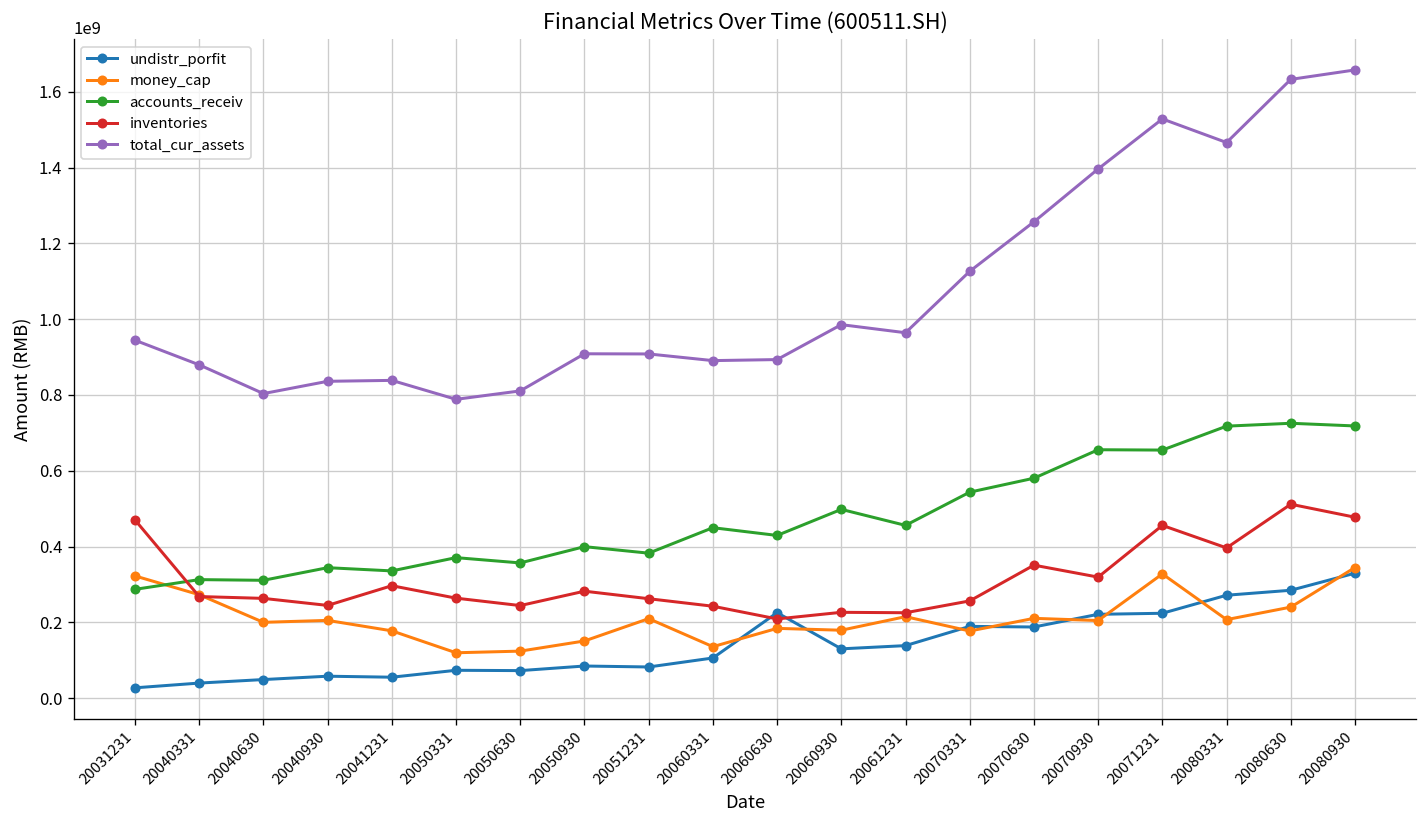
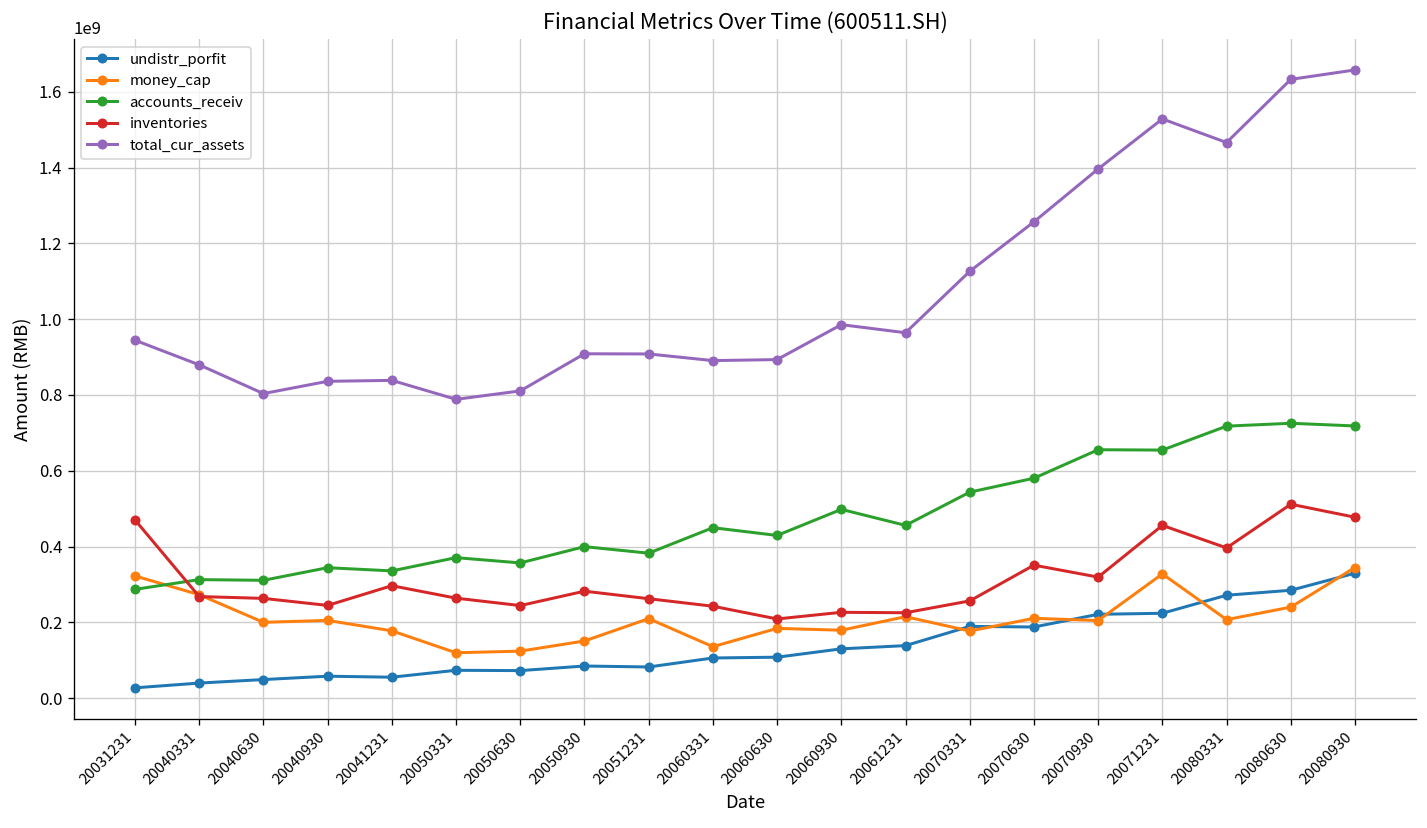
undistr_porfit, 20060630: 230000000 -> 110000000
